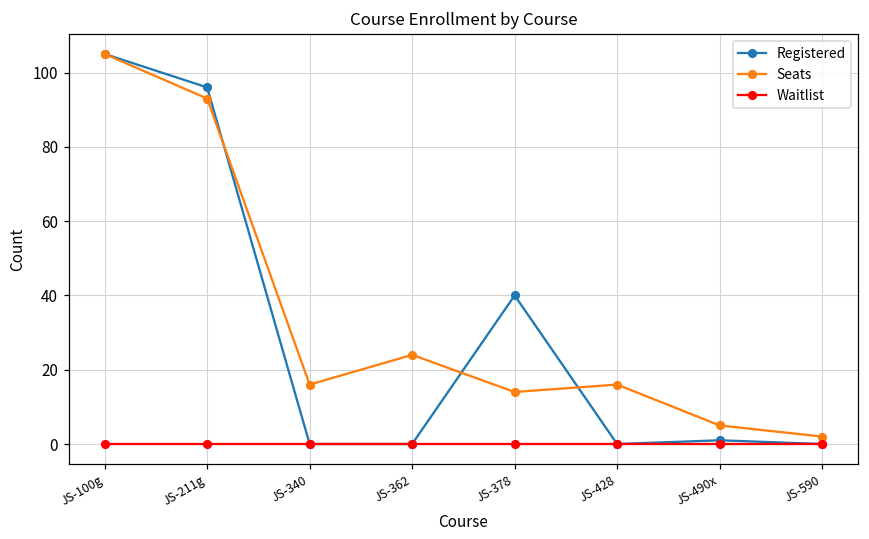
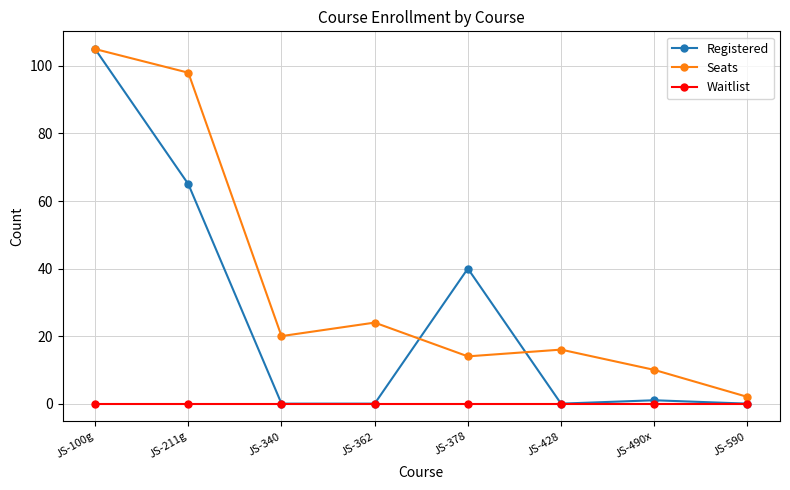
Registered, JS-211g: 96 -> 65
Seats, JS-211g: 93 -> 98
Seats, JS-340: 16 -> 20
Seats, JS-490x: 5 -> 10
